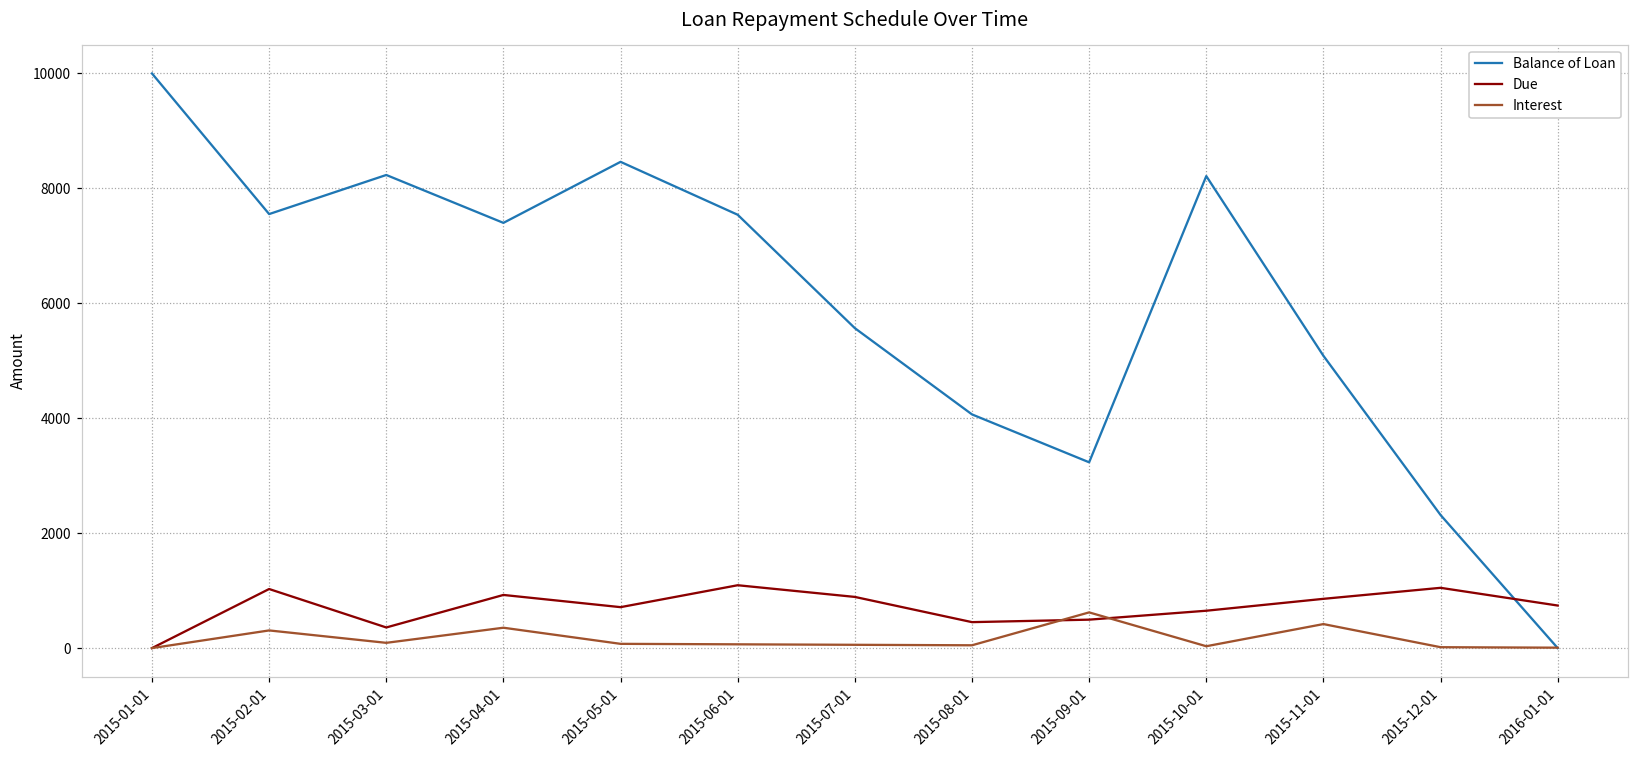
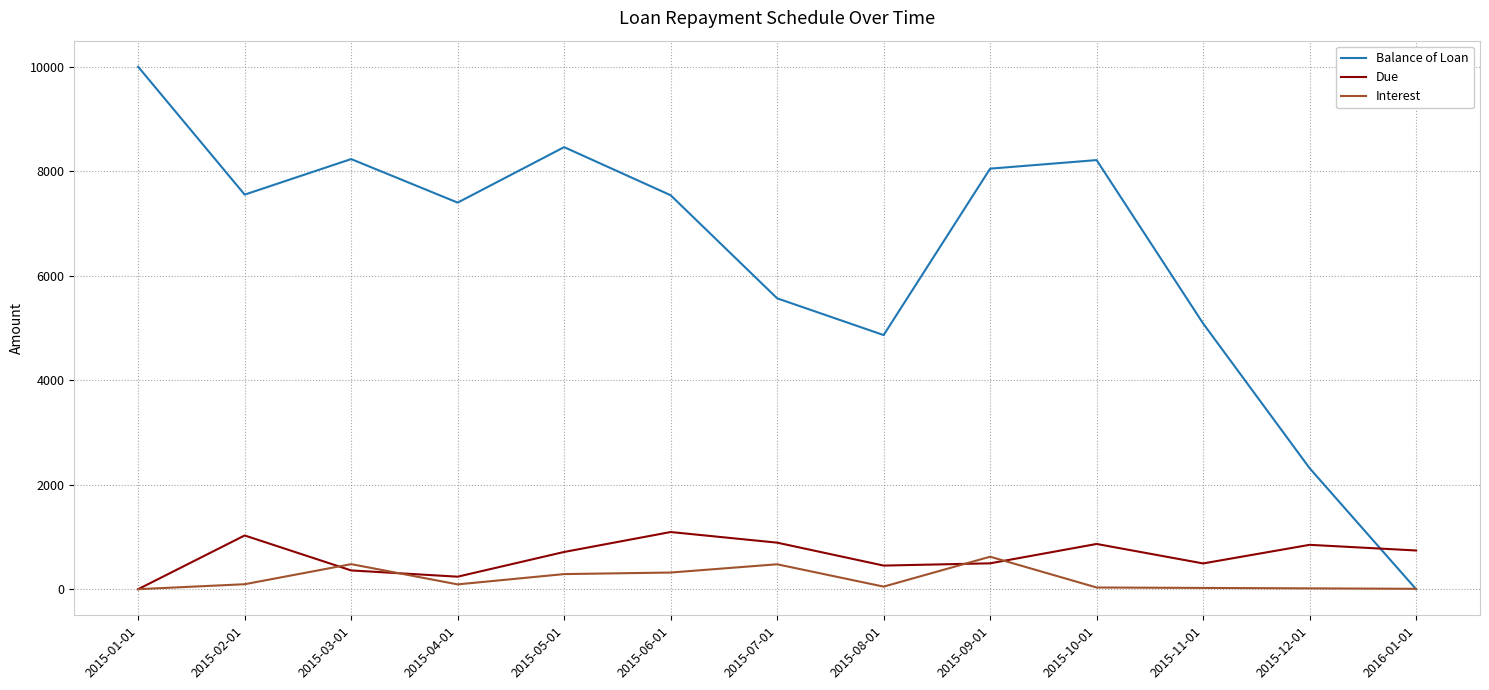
Interest, 2015-02-01: 300 -> 100
Interest, 2015-03-01: 100 -> 500
Due, 2015-04-01: 900 -> 200
Interest, 2015-04-01: 400 -> 100
Interest, 2015-05-01: 100 -> 300
Interest, 2015-06-01: 100 -> 300
Interest, 2015-07-01: 100 -> 500
Balance of Loan, 2015-08-01: 4100 -> 4900
Balance of Loan, 2015-09-01: 3200 -> 8000
Due, 2015-10-01: 700 -> 900
Due, 2015-11-01: 900 -> 500
Interest, 2015-11-01: 400 -> 0
Due, 2015-12-01: 1000 -> 800
